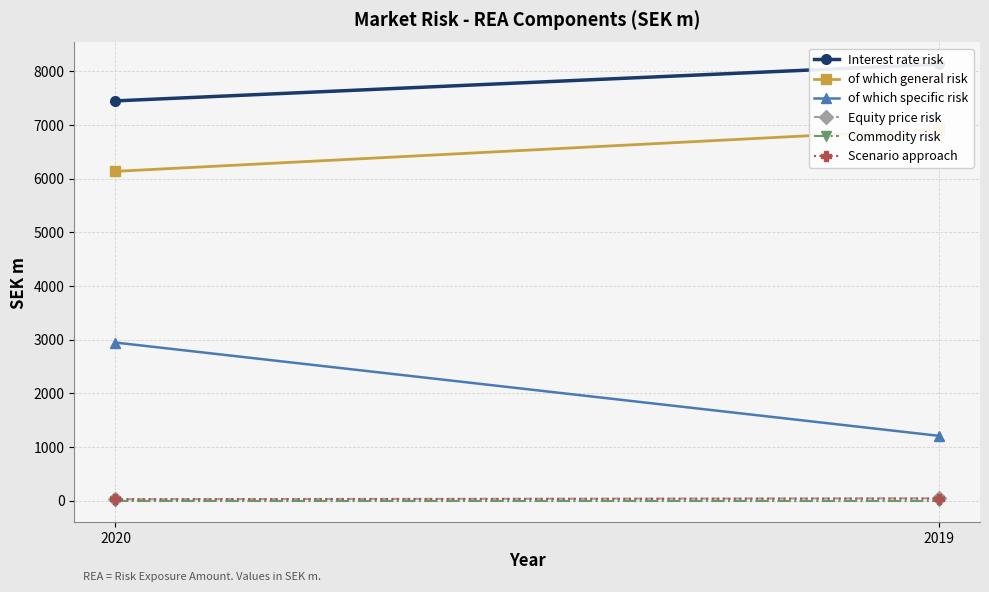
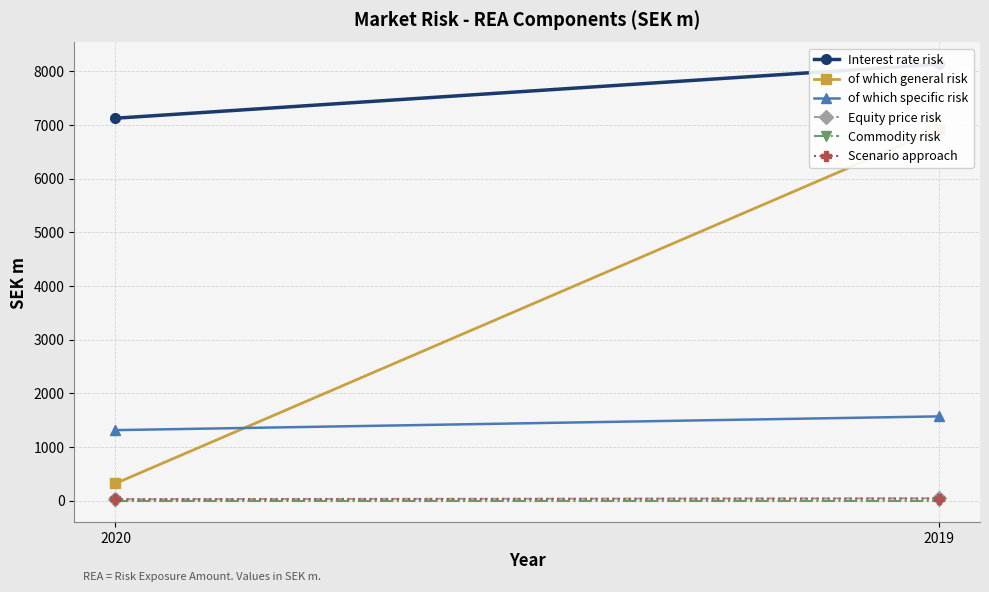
Interest rate risk, 2020: 7400 -> 7100
of which general risk, 2020: 6100 -> 300
of which specific risk, 2020: 2900 -> 1300
of which specific risk, 2019: 1200 -> 1600
